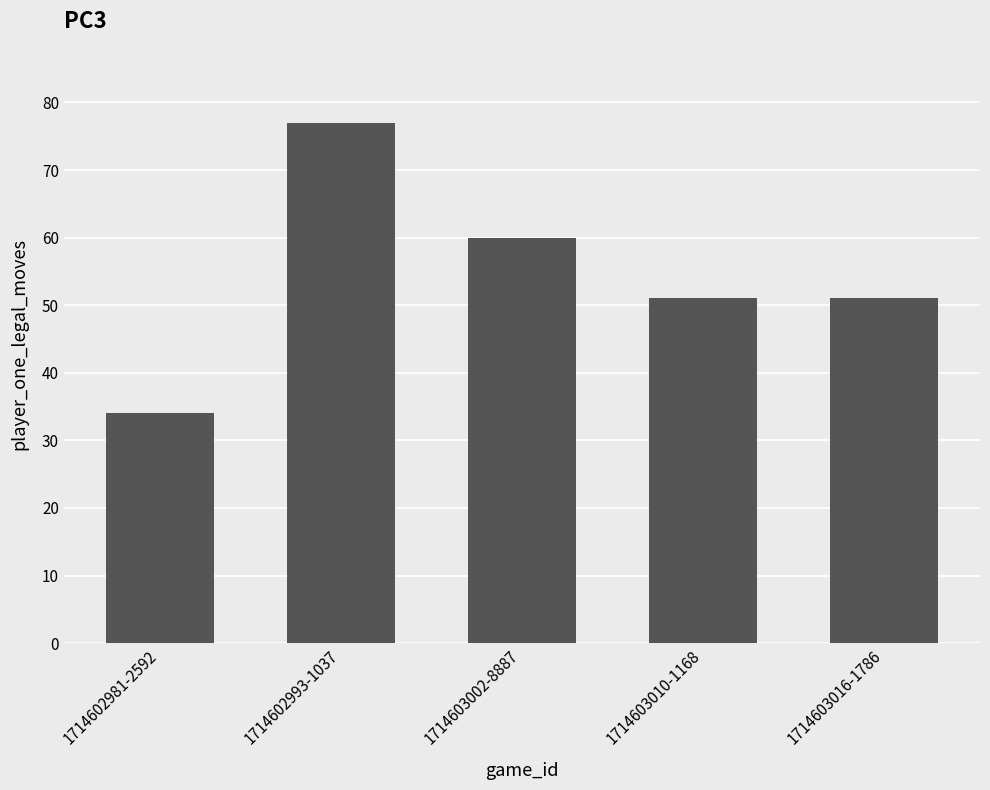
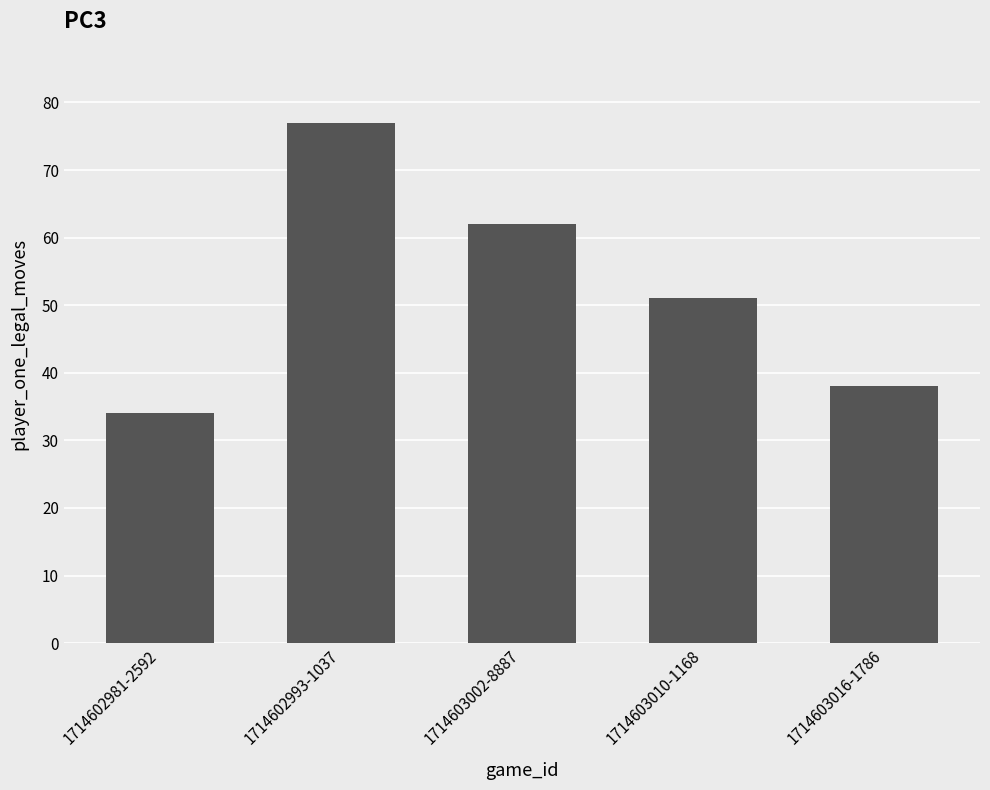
1714603002-8887: 60 -> 62
1714603016-1786: 51 -> 38
